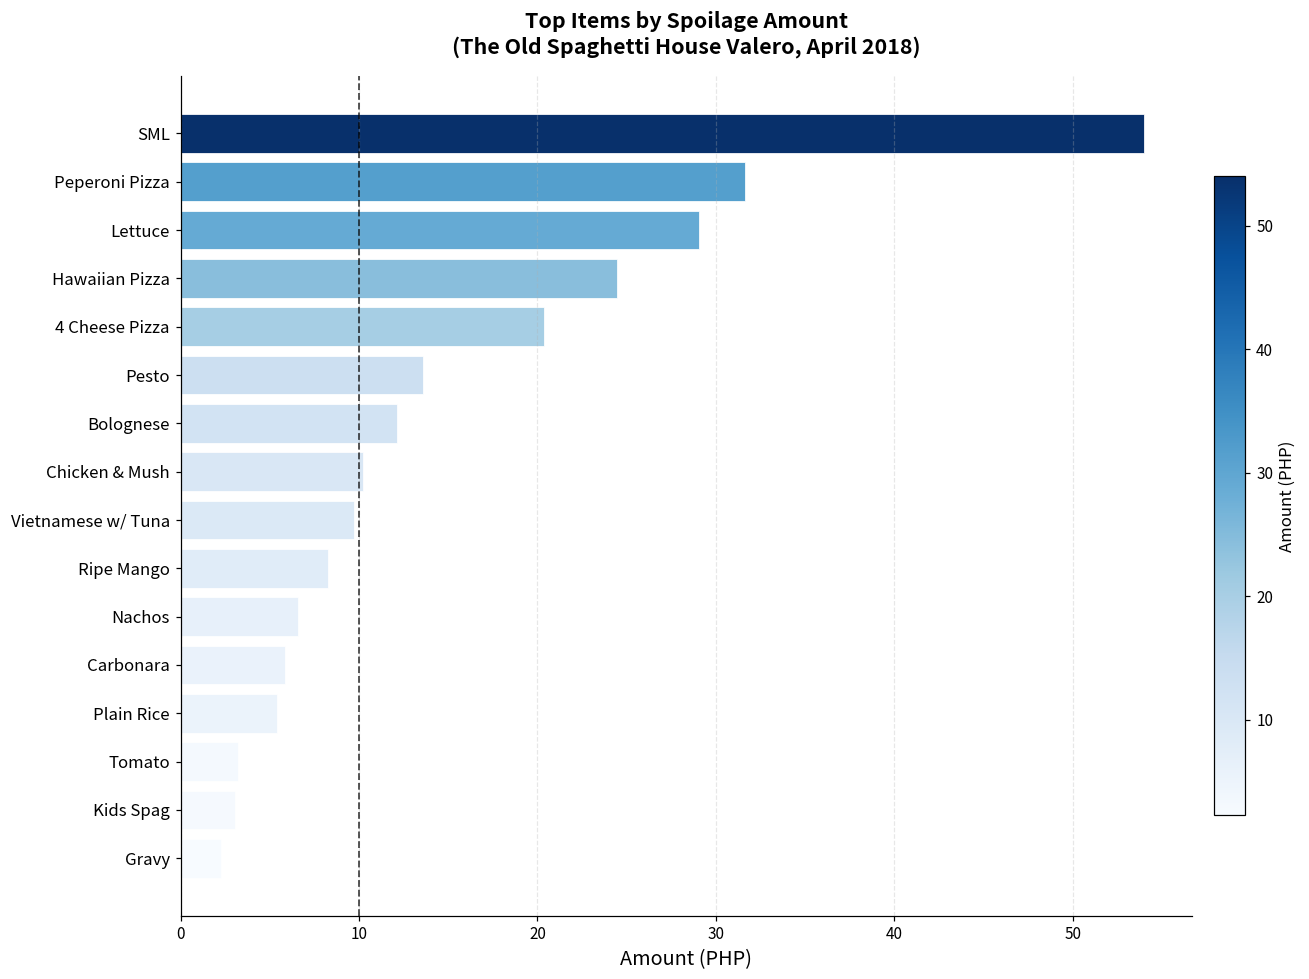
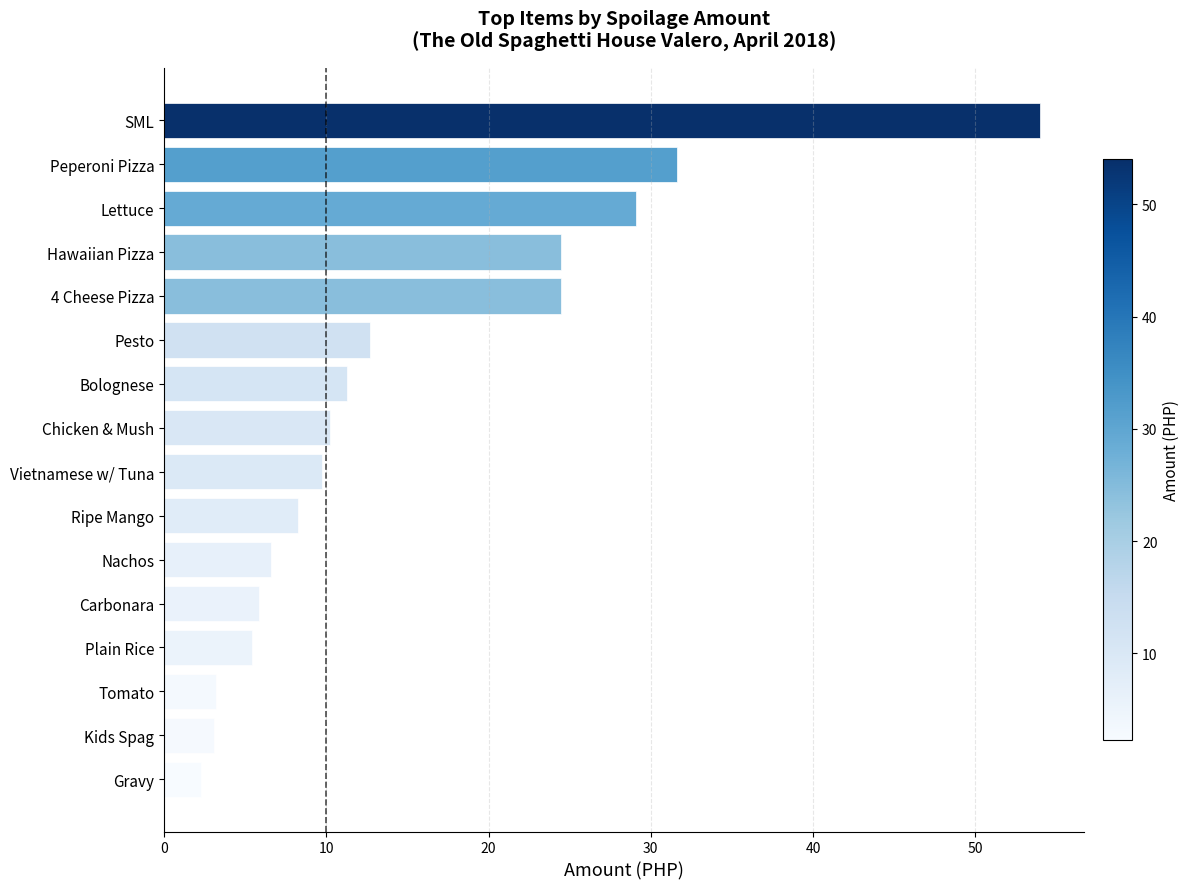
4 Cheese Pizza: 20.4 -> 24.5
Pesto: 13.6 -> 12.7
Bolognese: 12.2 -> 11.3
